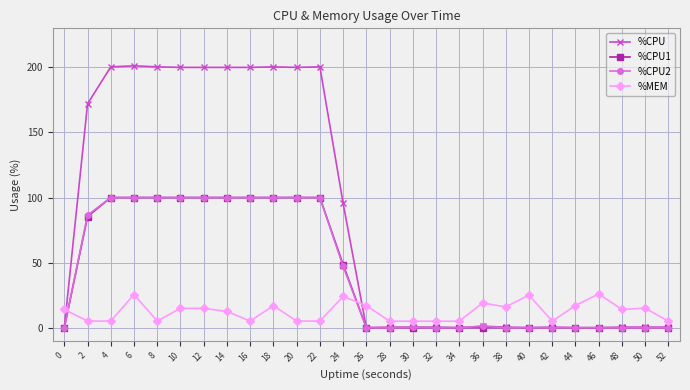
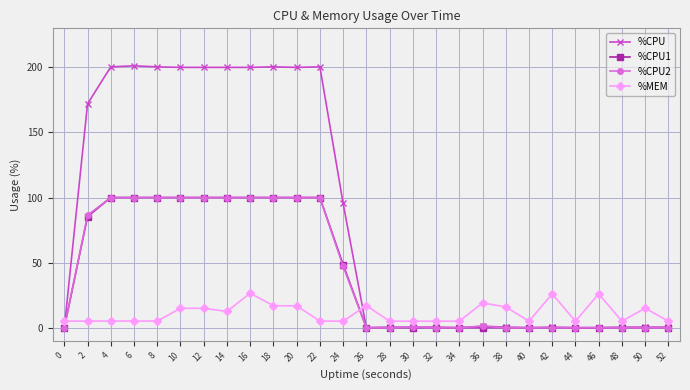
%MEM, 0: 14 -> 5
%MEM, 6: 26 -> 5
%MEM, 16: 5 -> 27
%MEM, 20: 5 -> 17
%MEM, 24: 24 -> 5
%MEM, 40: 25 -> 5
%MEM, 42: 5 -> 26
%MEM, 44: 17 -> 5
%MEM, 48: 14 -> 5
